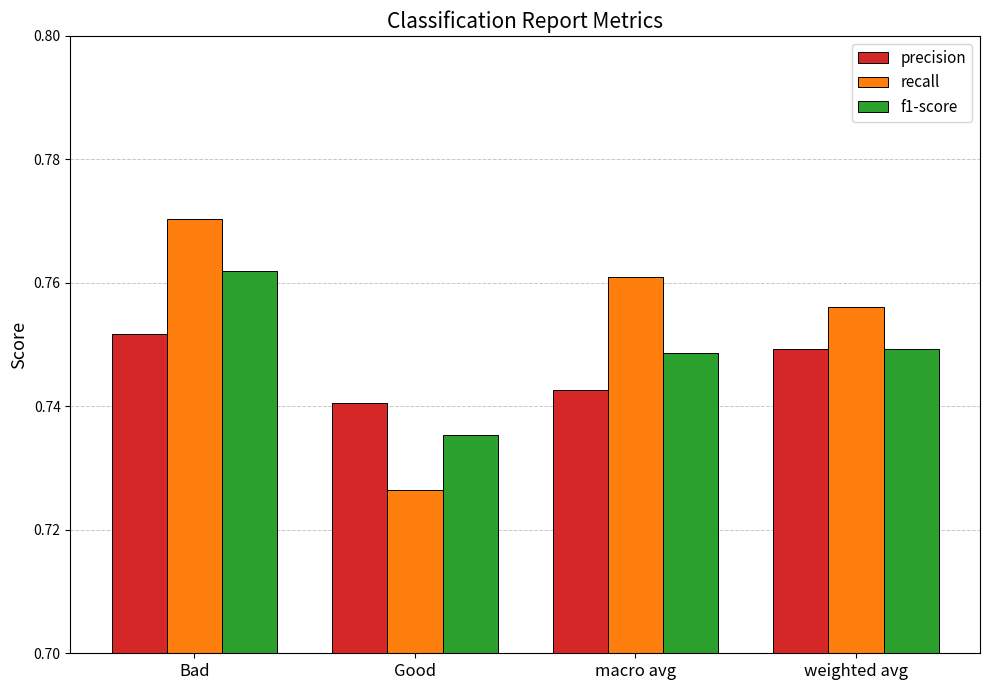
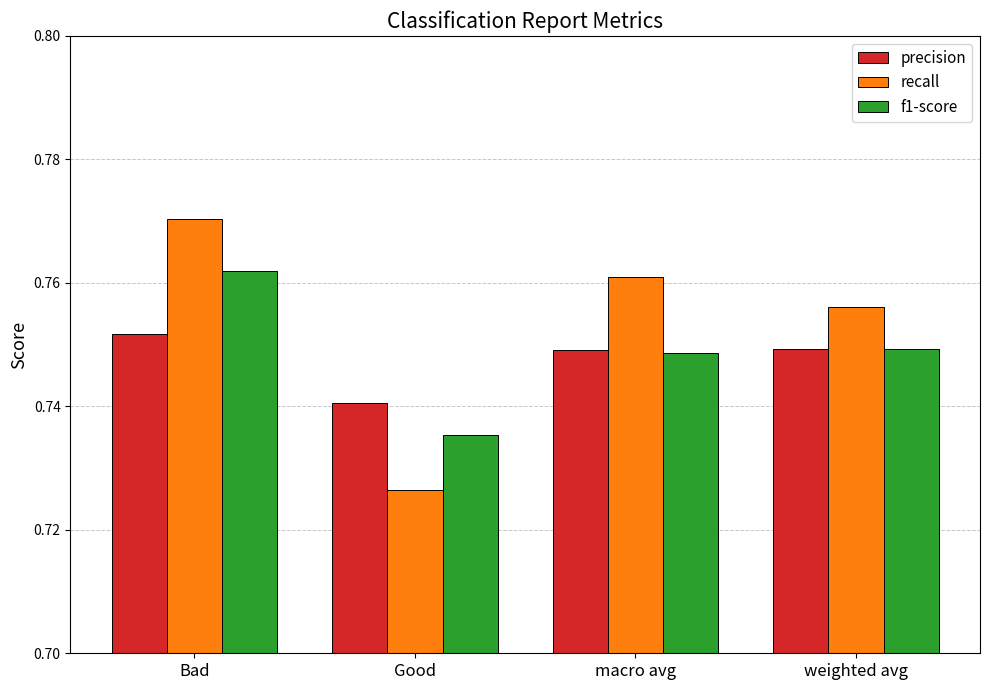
precision, macro avg: 0.743 -> 0.749
